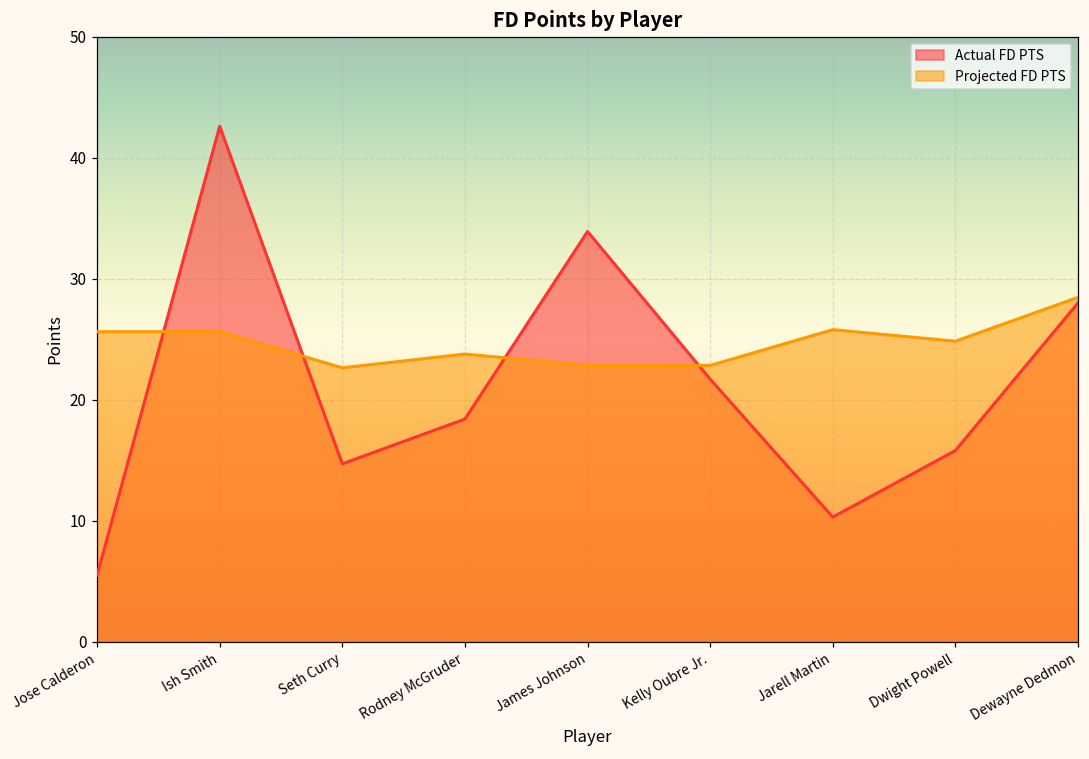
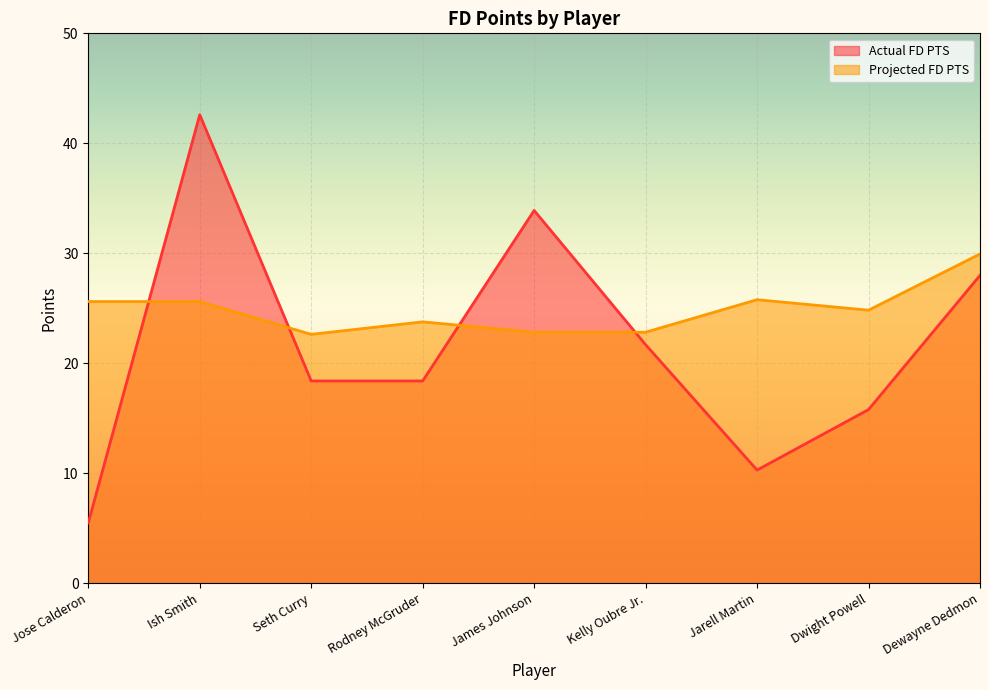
Actual FD PTS, Seth Curry: 14.7 -> 18.4
Projected FD PTS, Dewayne Dedmon: 28.5 -> 29.9
